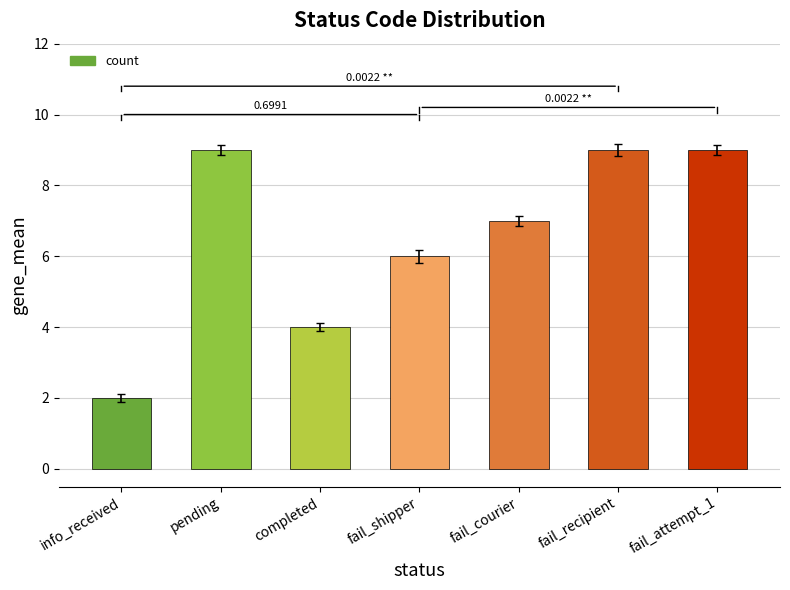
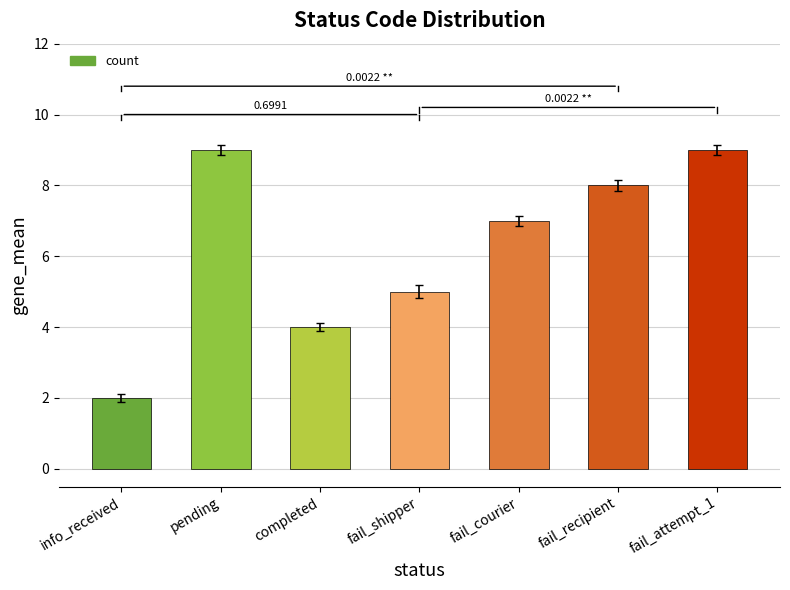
count, fail_shipper: 6 -> 5
count, fail_recipient: 9 -> 8
